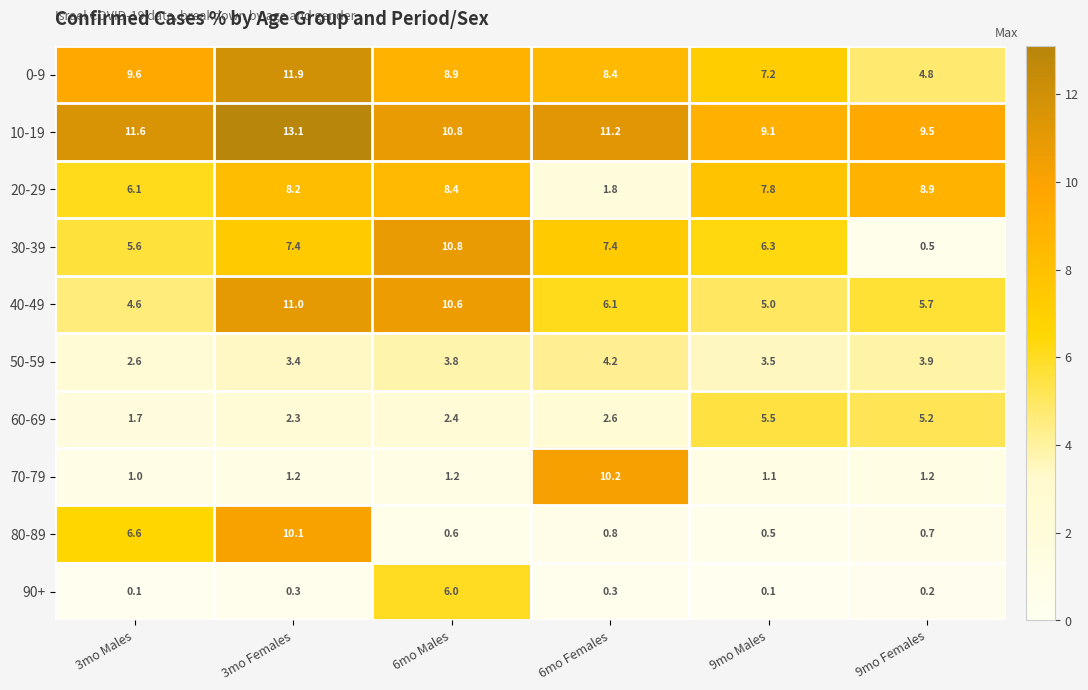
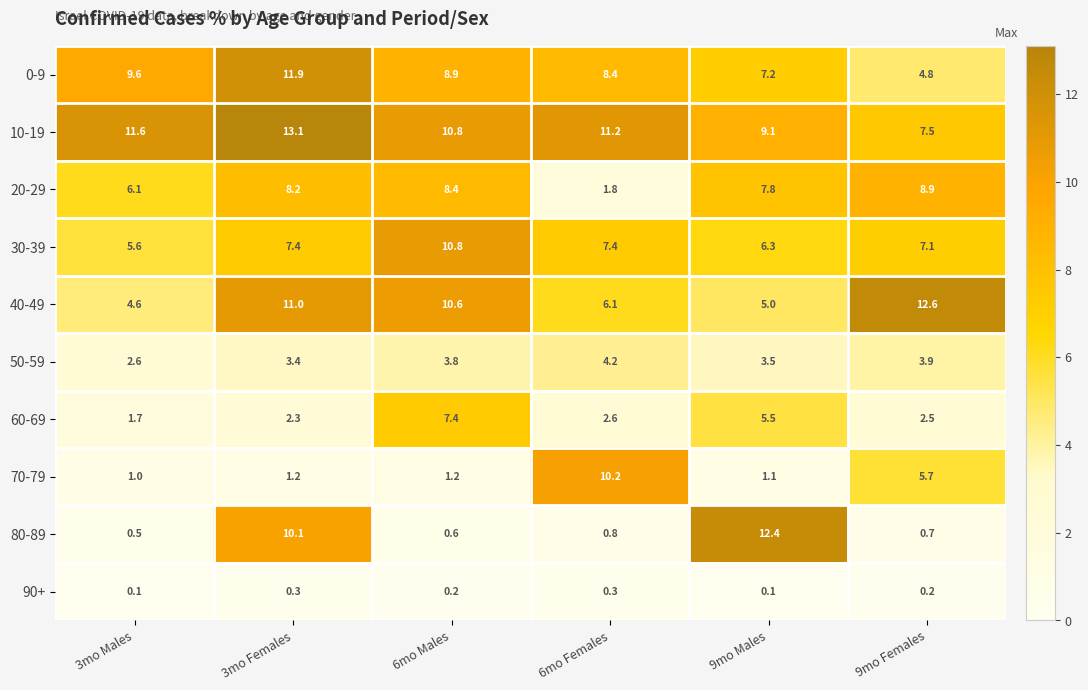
10-19, 9mo Females: 9.5 -> 7.5
30-39, 9mo Females: 0.5 -> 7.1
40-49, 9mo Females: 5.7 -> 12.6
60-69, 6mo Males: 2.4 -> 7.4
60-69, 9mo Females: 5.2 -> 2.5
70-79, 9mo Females: 1.2 -> 5.7
80-89, 3mo Males: 6.6 -> 0.5
80-89, 9mo Males: 0.5 -> 12.4
90+, 6mo Males: 6.0 -> 0.2
